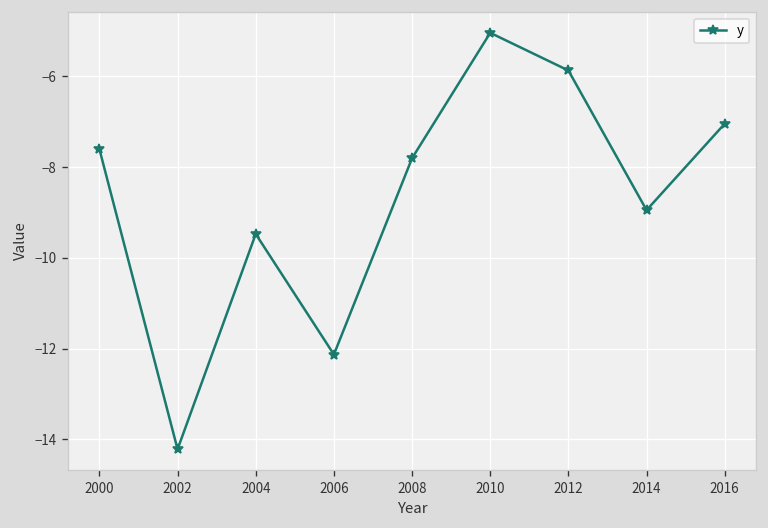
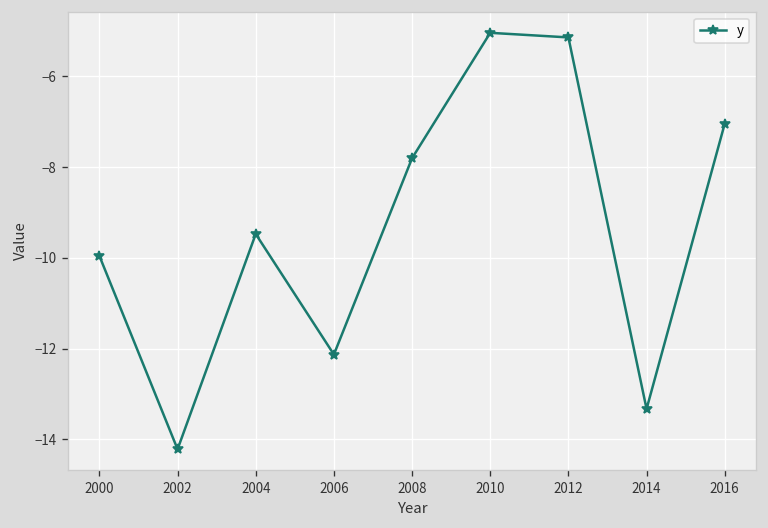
2000: -7.6 -> -10.0
2012: -5.9 -> -5.1
2014: -8.9 -> -13.3
